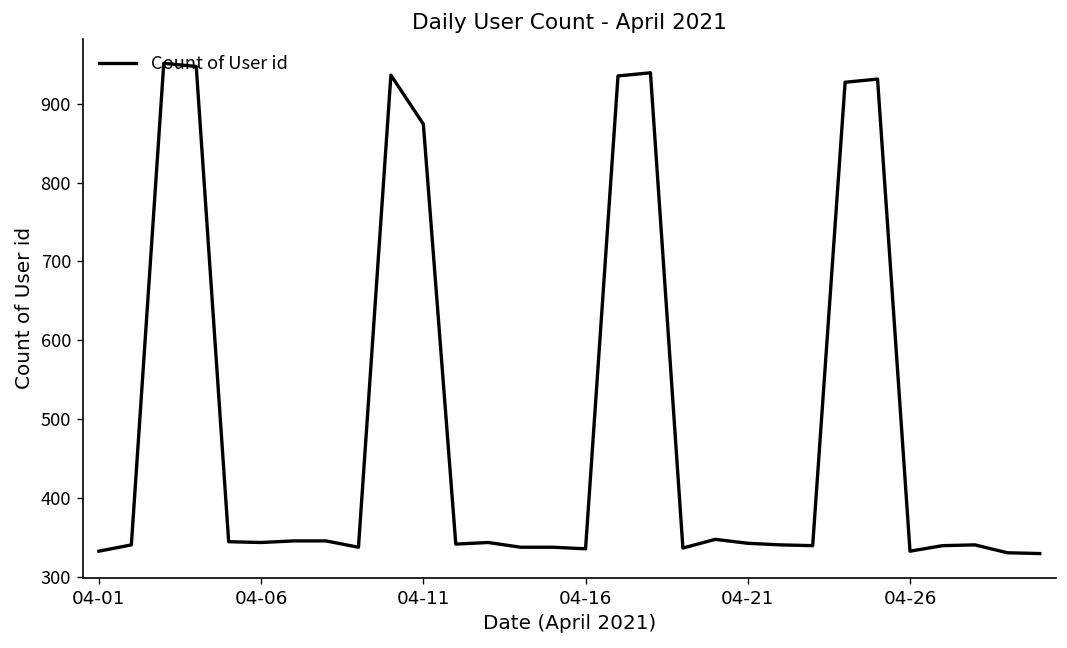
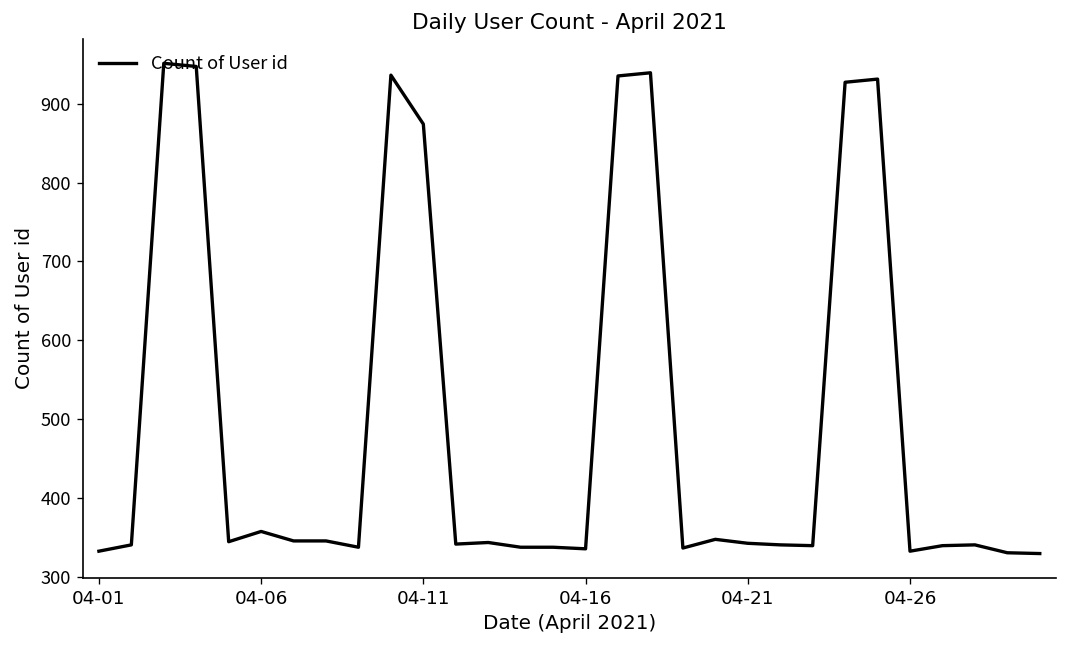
04-06: 340 -> 360
